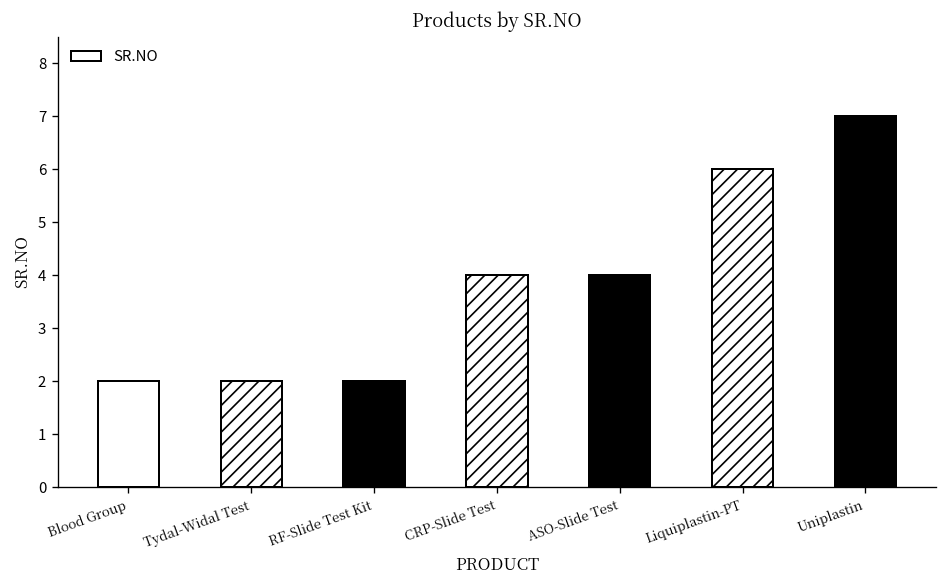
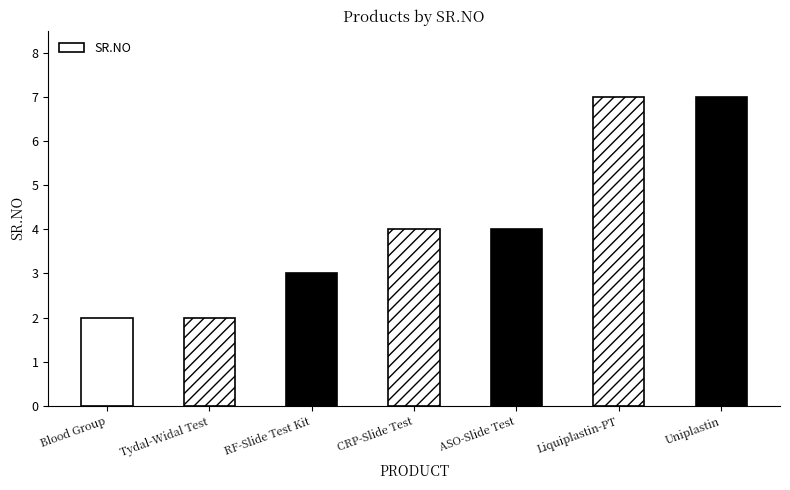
RF-Slide Test Kit: 2 -> 3
Liquiplastin-PT: 6 -> 7
